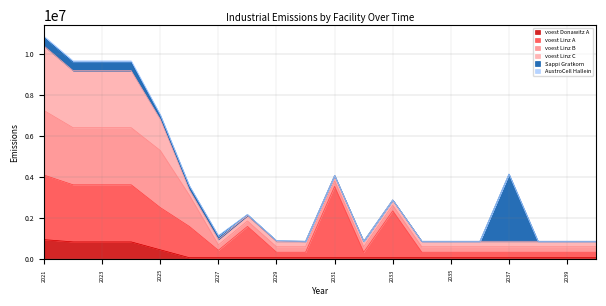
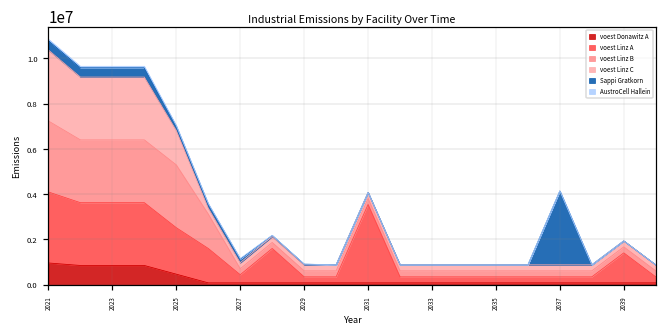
voest Linz A, 2033: 2300000 -> 300000
voest Linz A, 2039: 300000 -> 1300000
